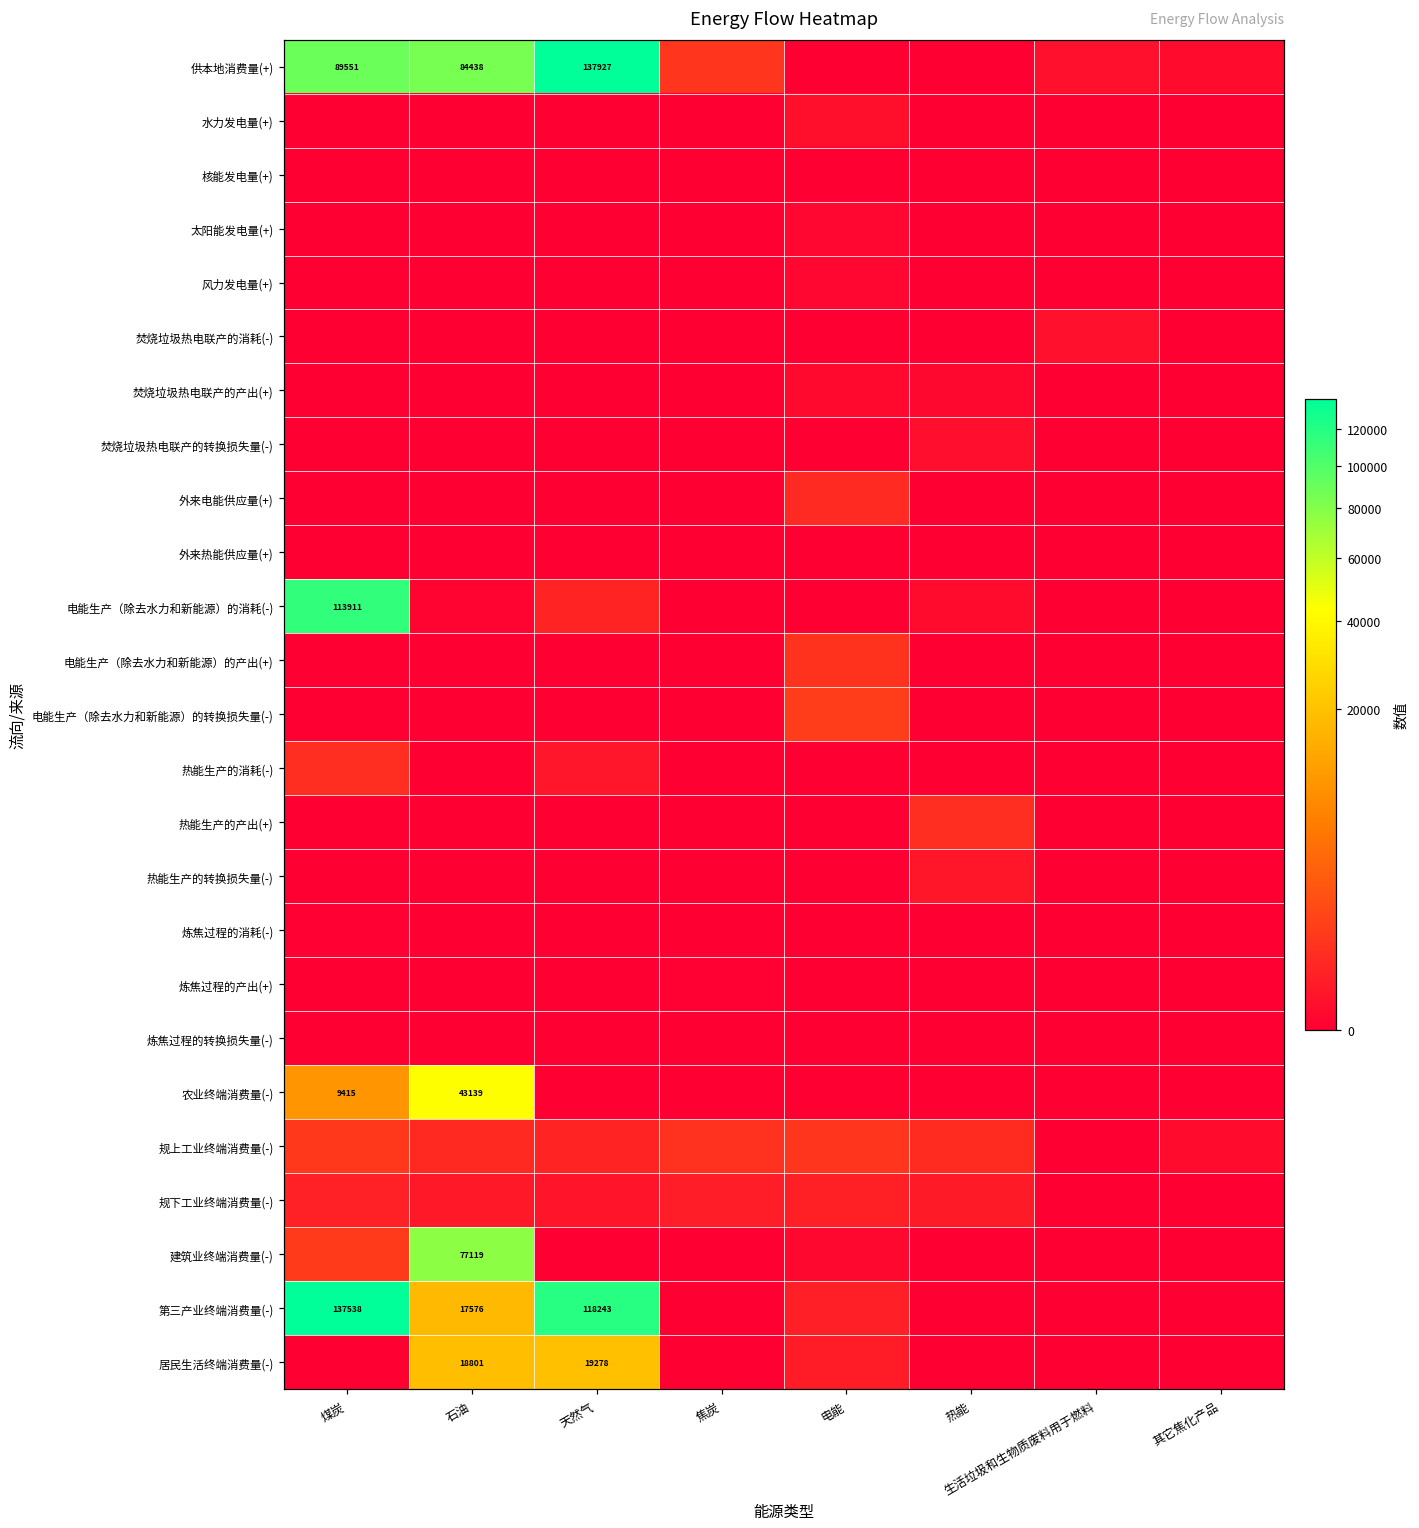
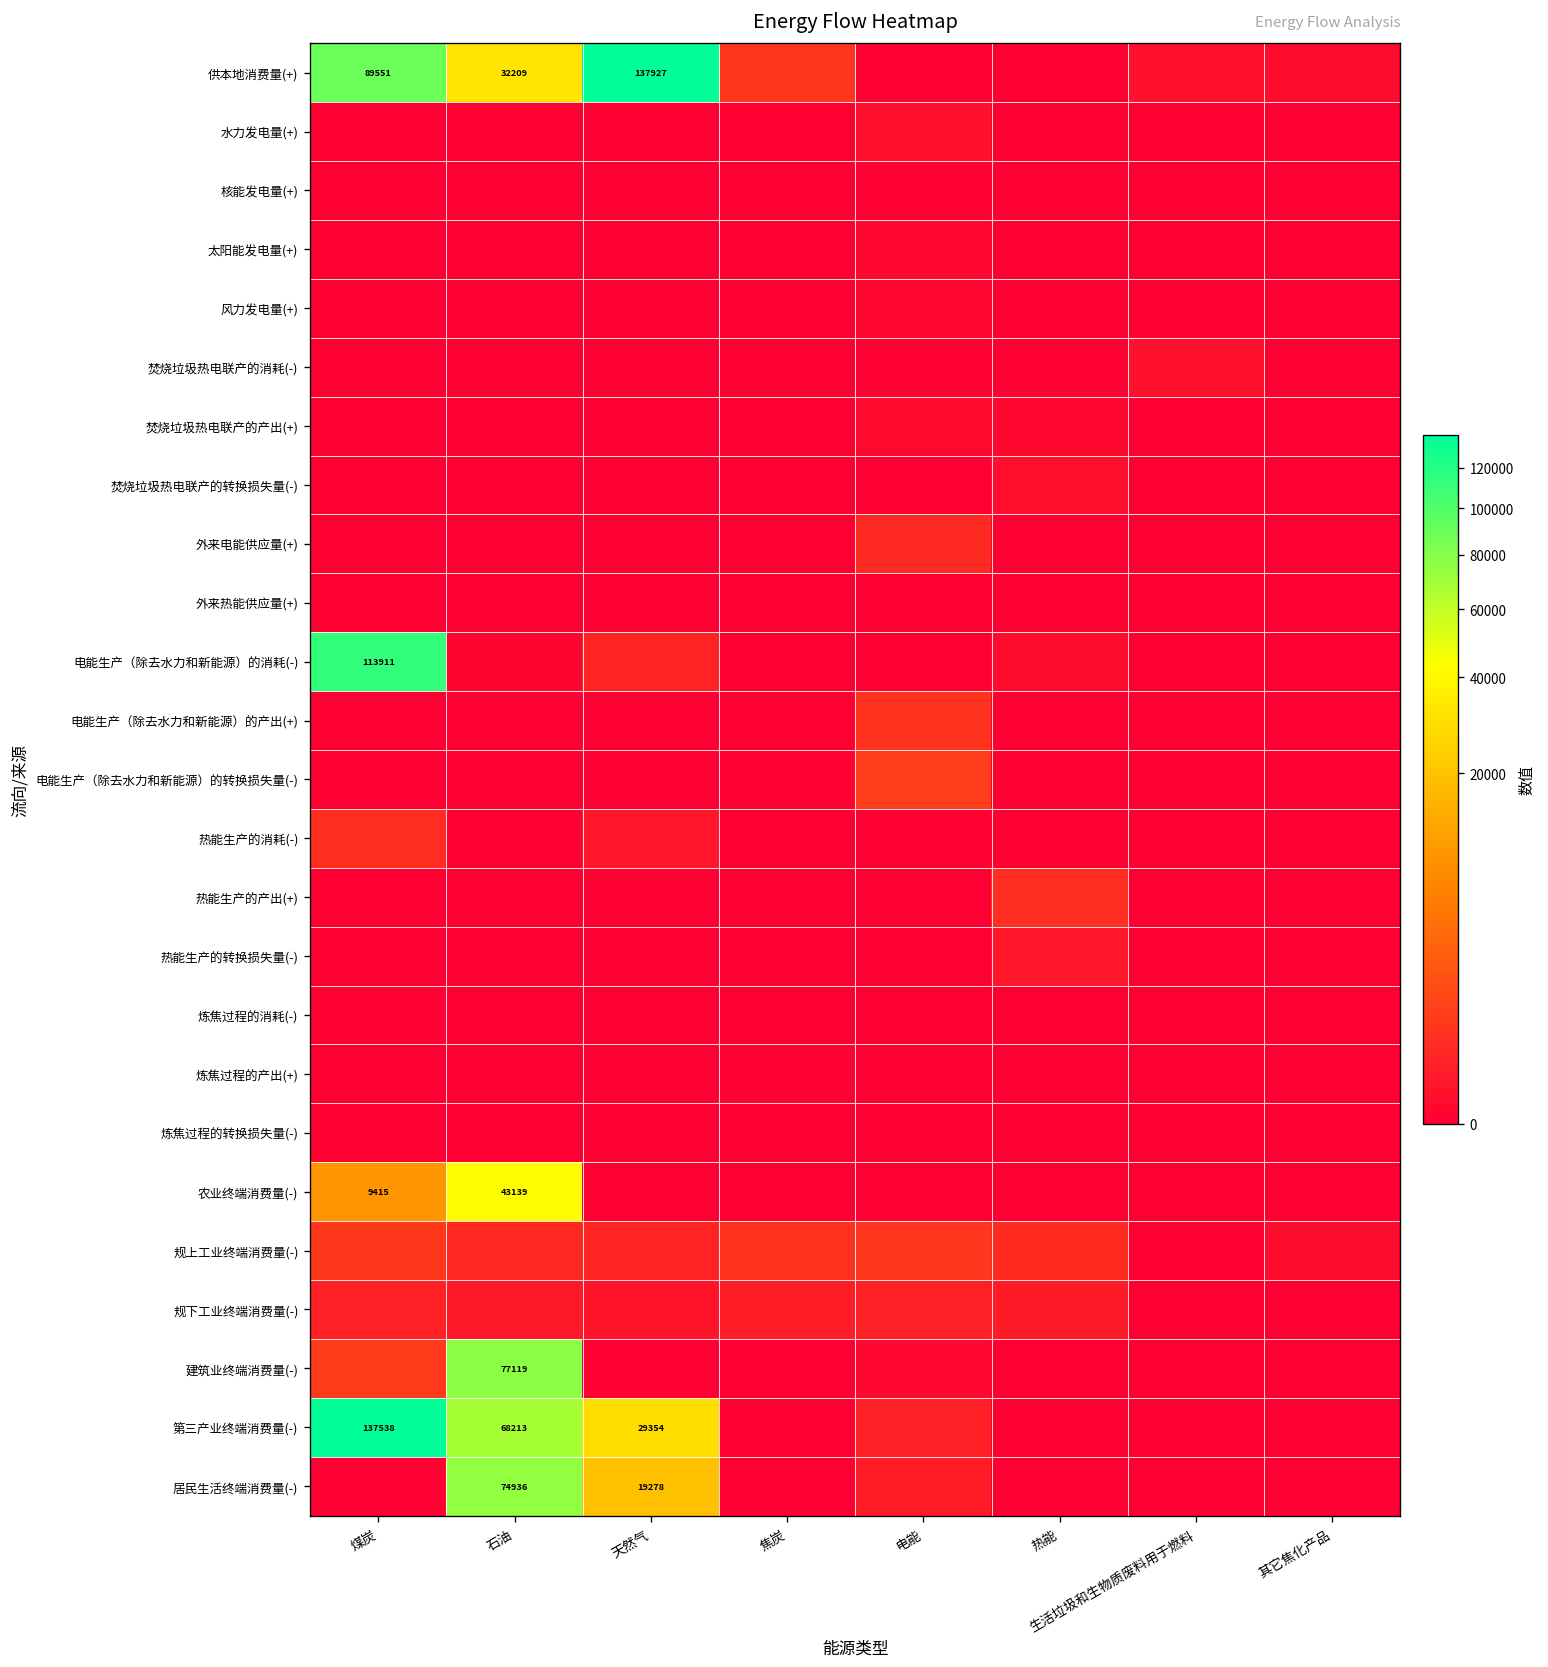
供本地消费量(+), 石油: 84438 -> 32209
第三产业终端消费量(-), 石油: 17576 -> 68213
第三产业终端消费量(-), 天然气: 118243 -> 29354
居民生活终端消费量(-), 石油: 18801 -> 74936
